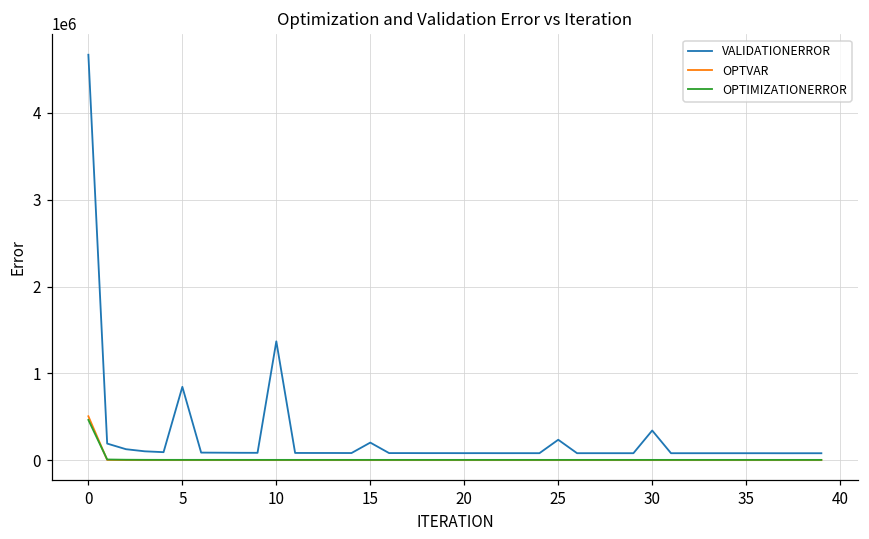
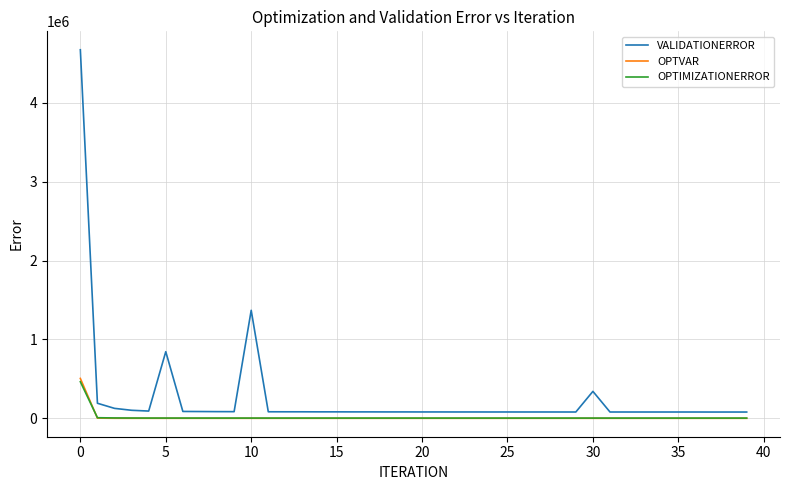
VALIDATIONERROR, 15: 200000 -> 100000
VALIDATIONERROR, 25: 200000 -> 100000
